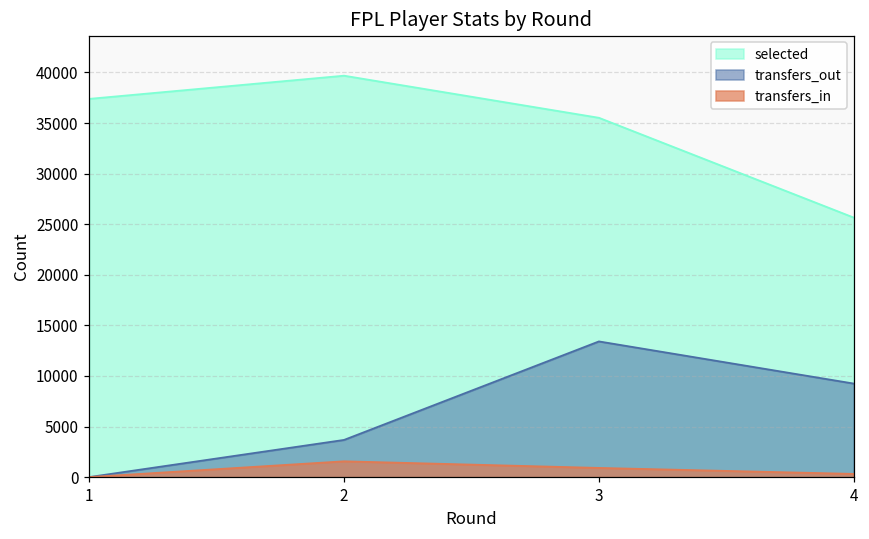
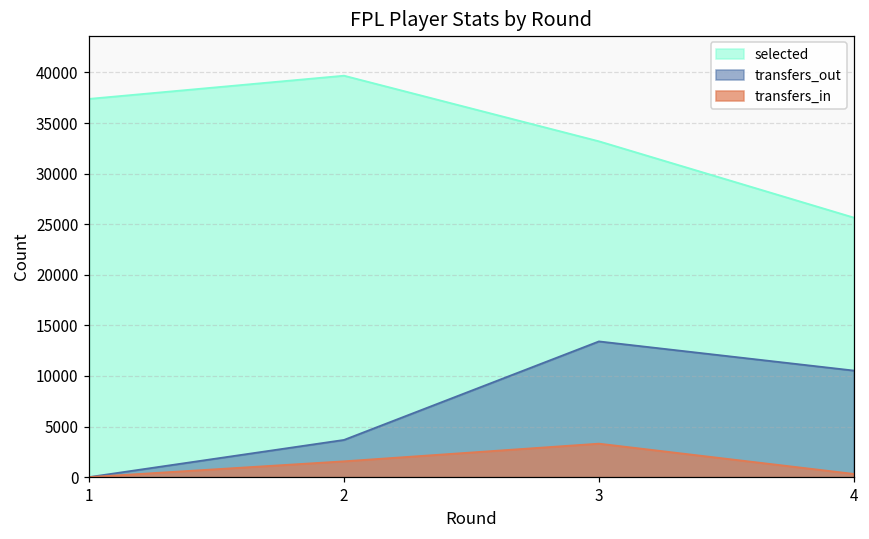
selected, 3: 36000 -> 33000
transfers_in, 3: 1000 -> 3000
transfers_out, 4: 9000 -> 11000
